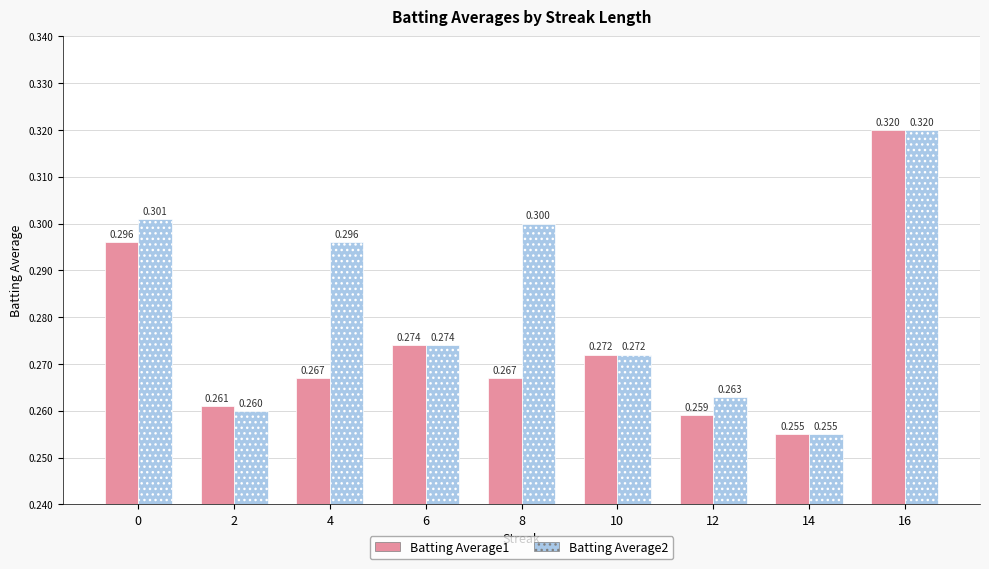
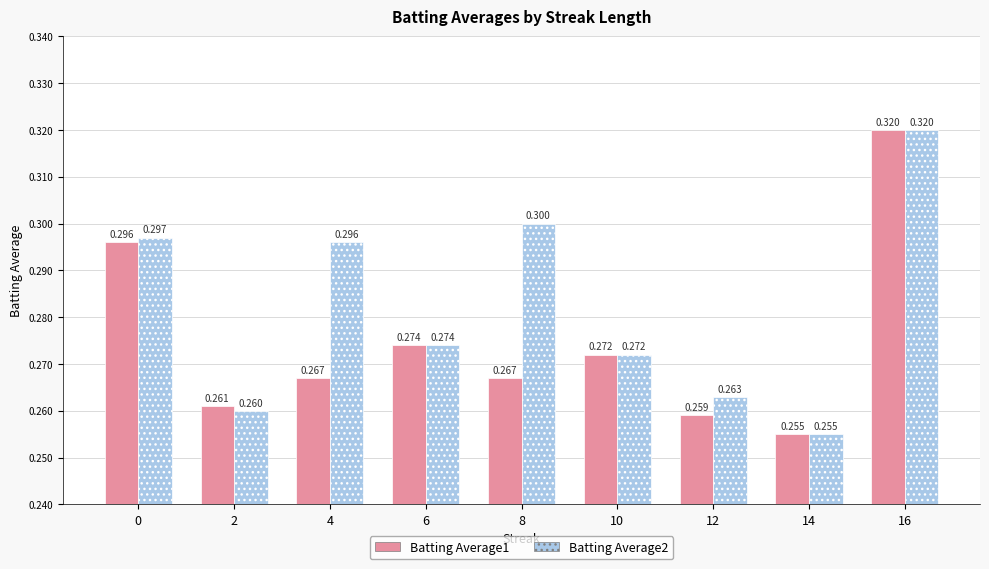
Batting Average2, 0: 0.301 -> 0.297
